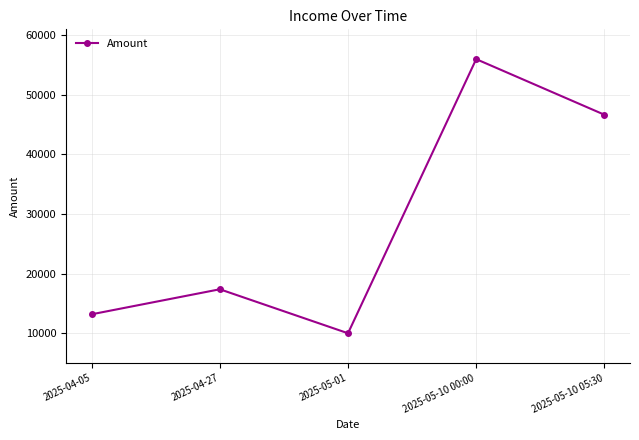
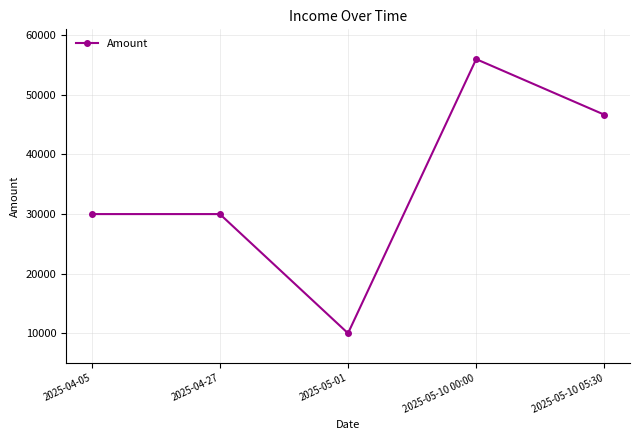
2025-04-05: 13000 -> 30000
2025-04-27: 17000 -> 30000
